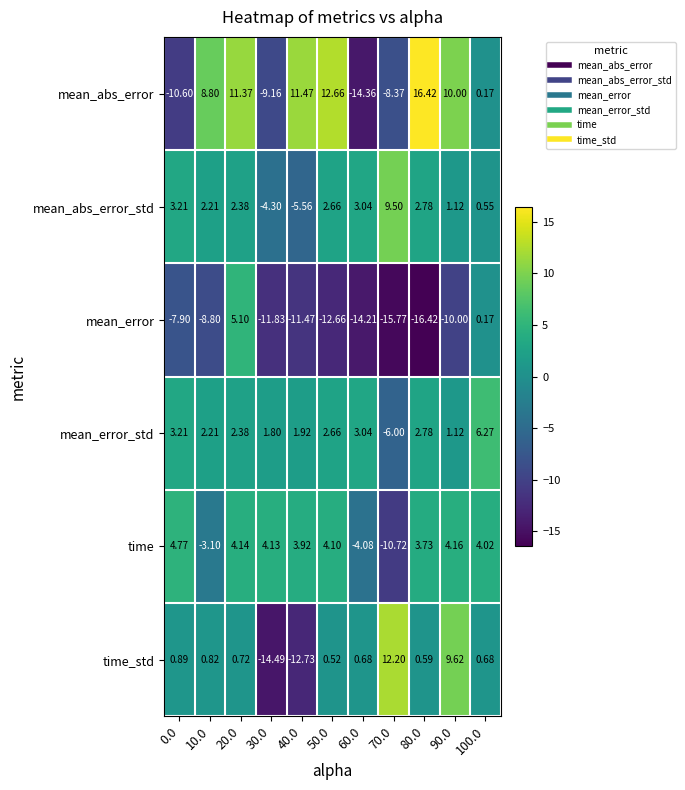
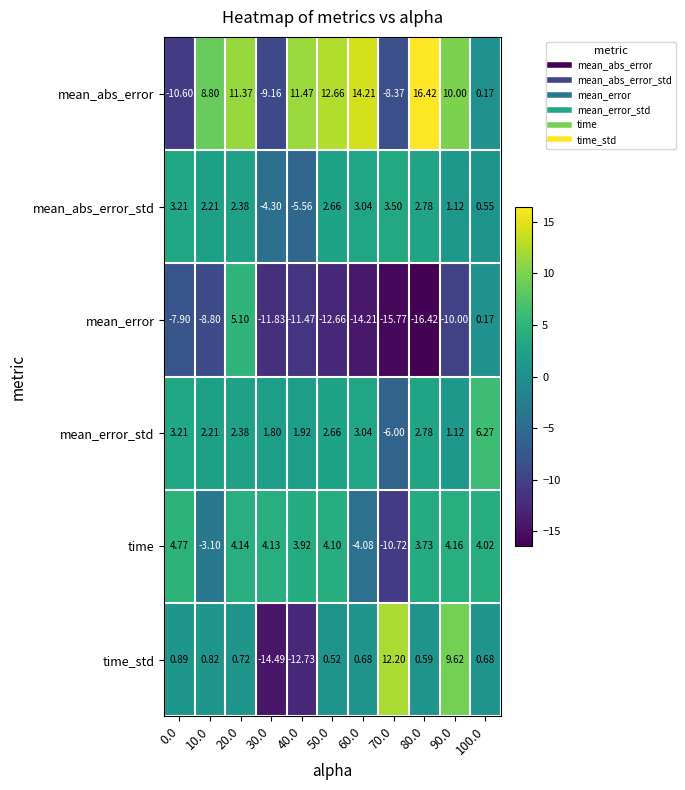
mean_abs_error, 60.0: -14.36 -> 14.21
mean_abs_error_std, 70.0: 9.50 -> 3.50
